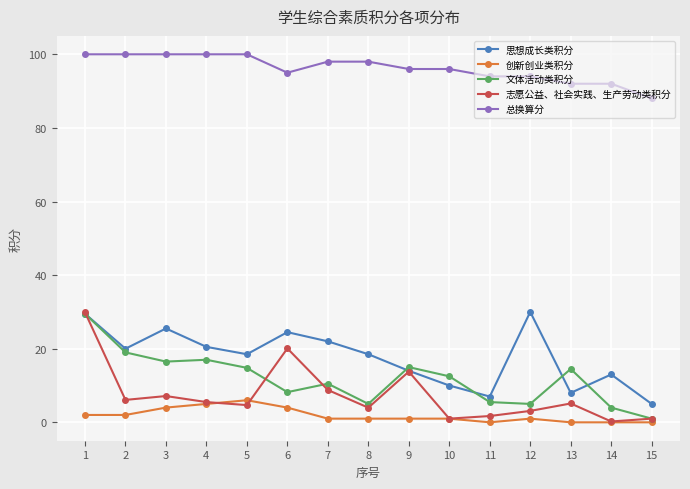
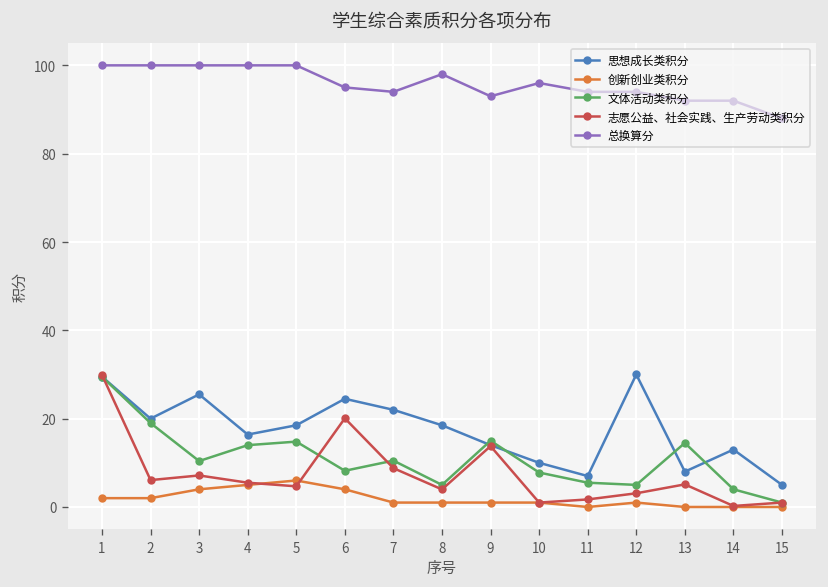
文体活动类积分, 3: 17 -> 10
思想成长类积分, 4: 21 -> 16
文体活动类积分, 4: 17 -> 14
总换算分, 7: 98 -> 94
总换算分, 9: 96 -> 93
文体活动类积分, 10: 13 -> 8
